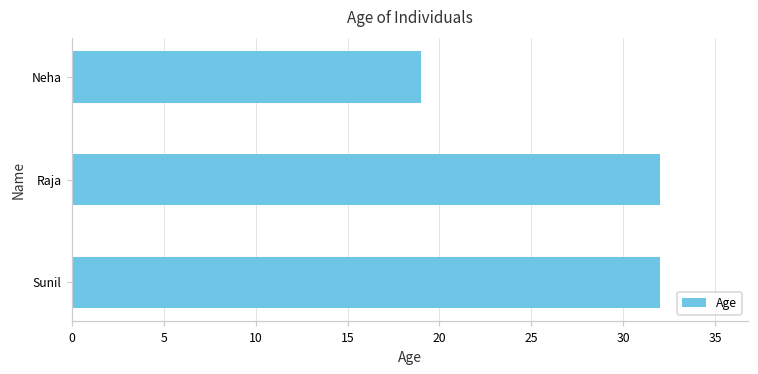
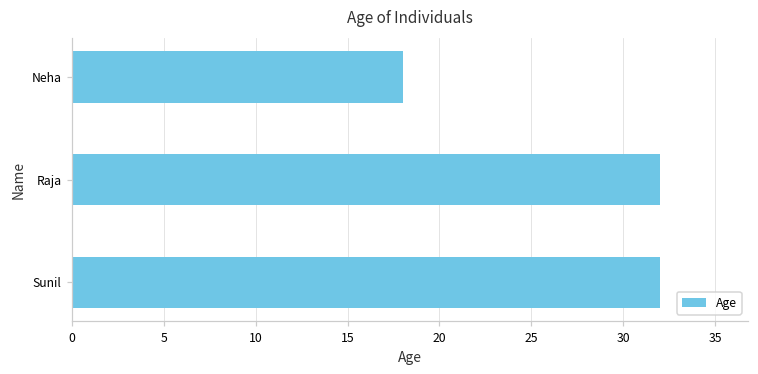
Neha: 19 -> 18
